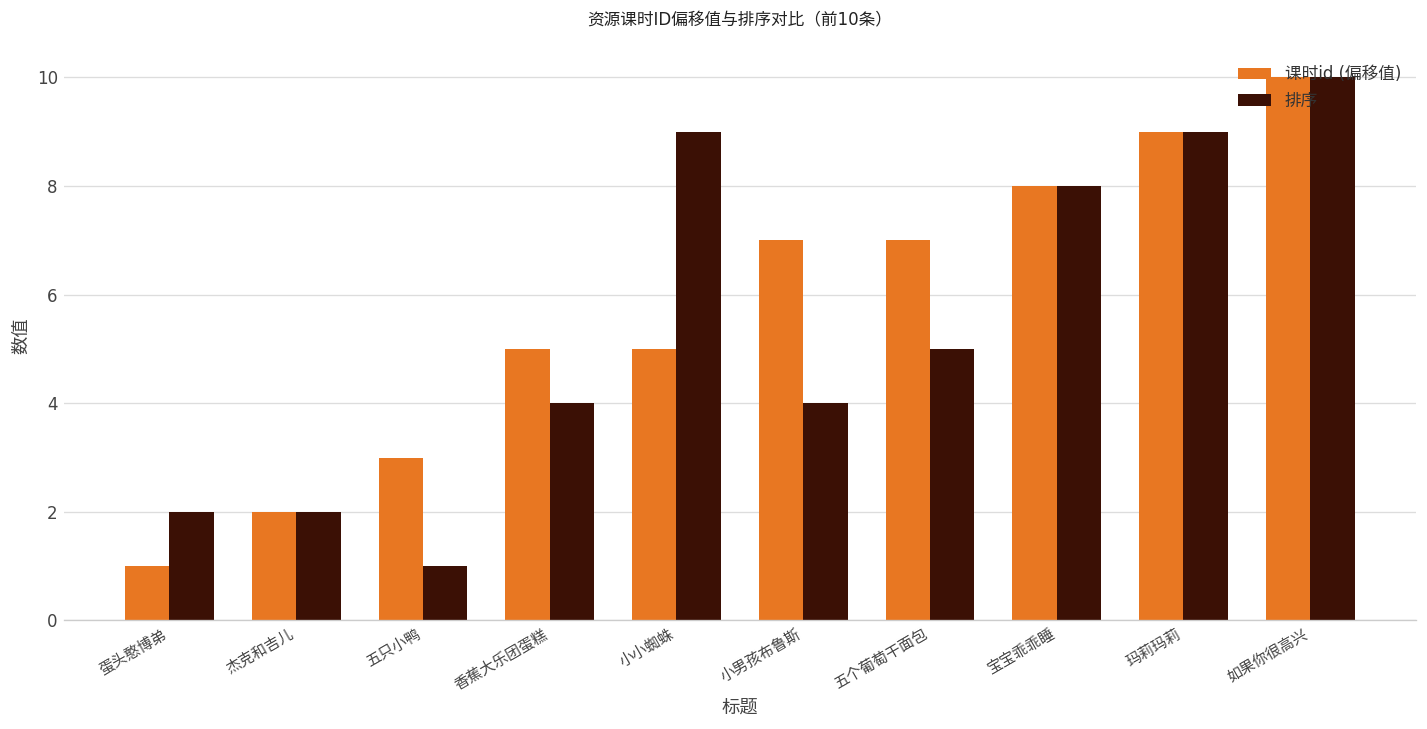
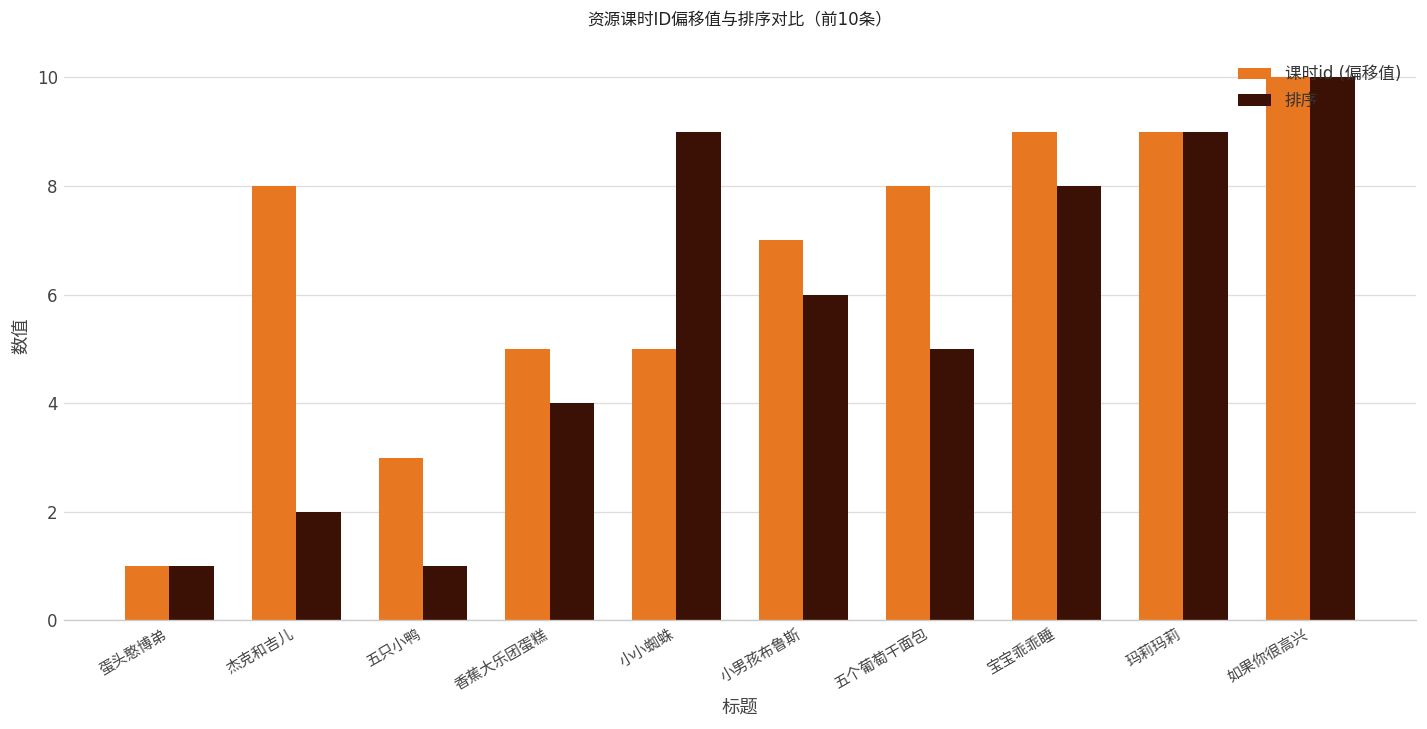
排序, 蛋头憨博弟: 2 -> 1
课时id (偏移值), 杰克和吉儿: 2.0 -> 8.0
排序, 小男孩布鲁斯: 4 -> 6
课时id (偏移值), 五个葡萄干面包: 7.0 -> 8.0
课时id (偏移值), 宝宝乖乖睡: 8.0 -> 9.0
